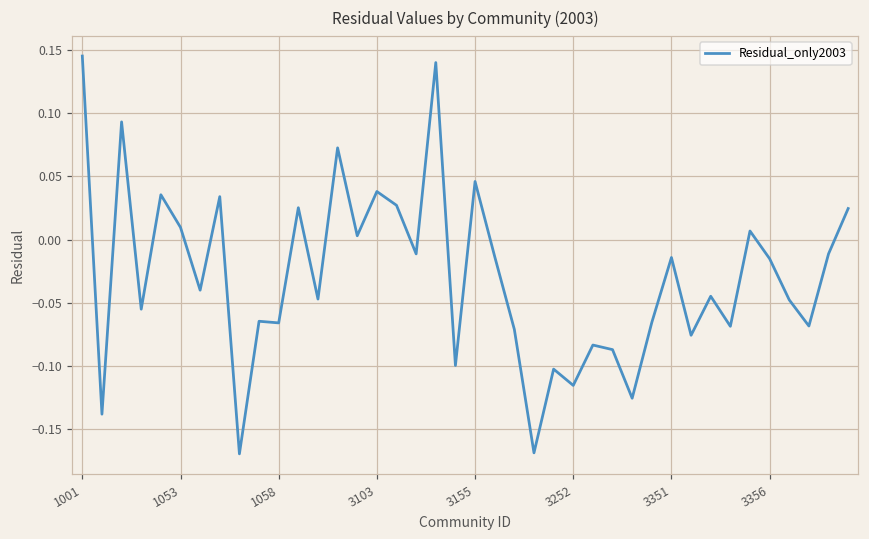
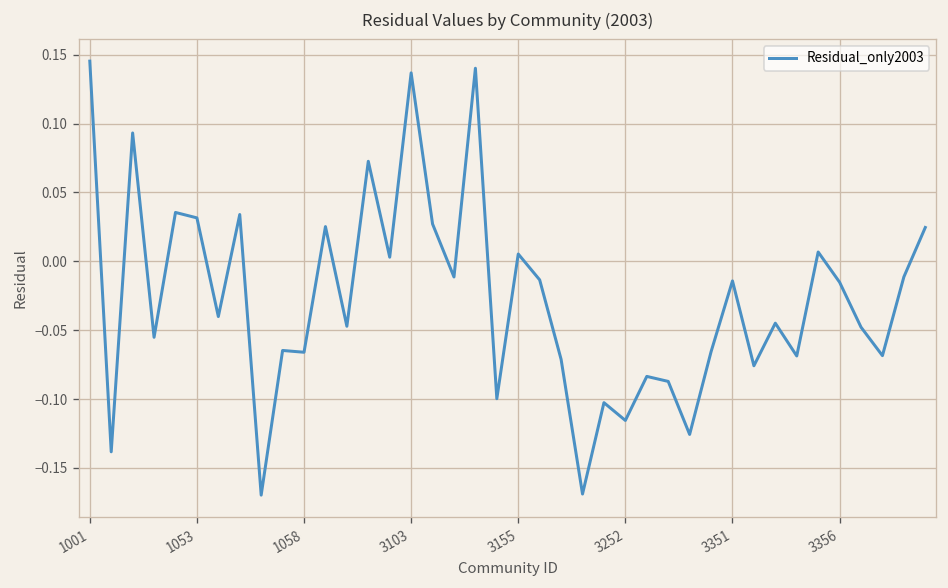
1053: 0.010 -> 0.032
3103: 0.038 -> 0.137
3155: 0.046 -> 0.005
